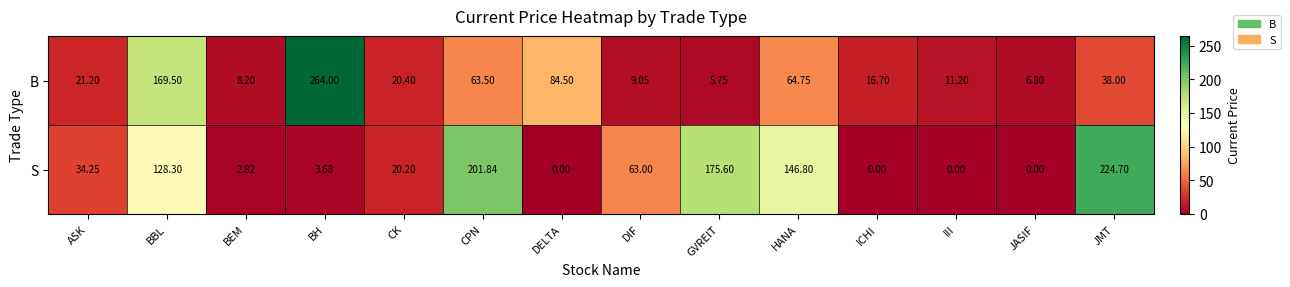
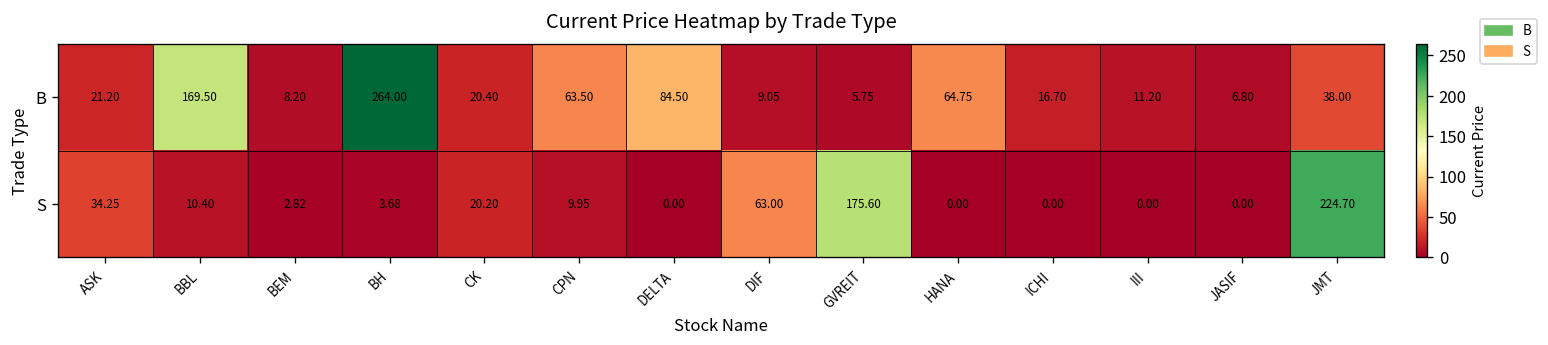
S, BBL: 128.30 -> 10.40
S, CPN: 201.84 -> 9.95
S, HANA: 146.80 -> 0.00
